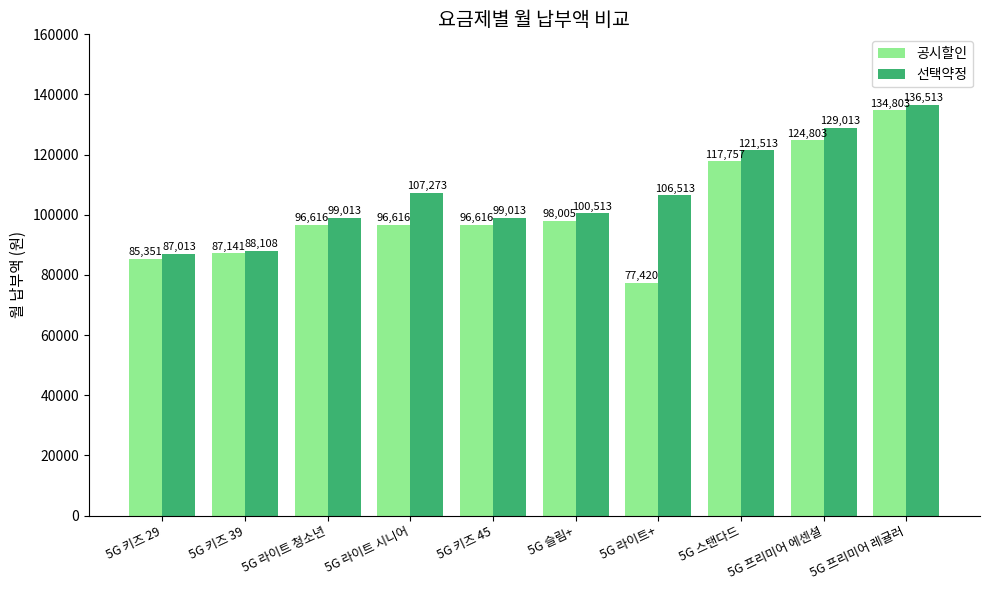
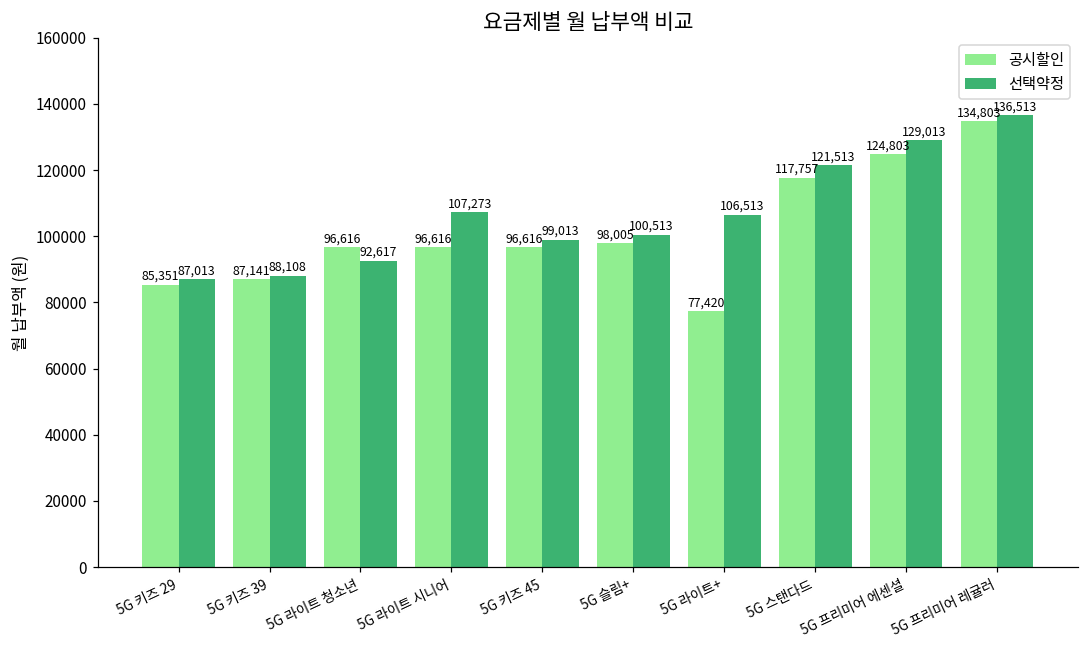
선택약정, 5G 라이트 청소년: 99,013 -> 92,617
